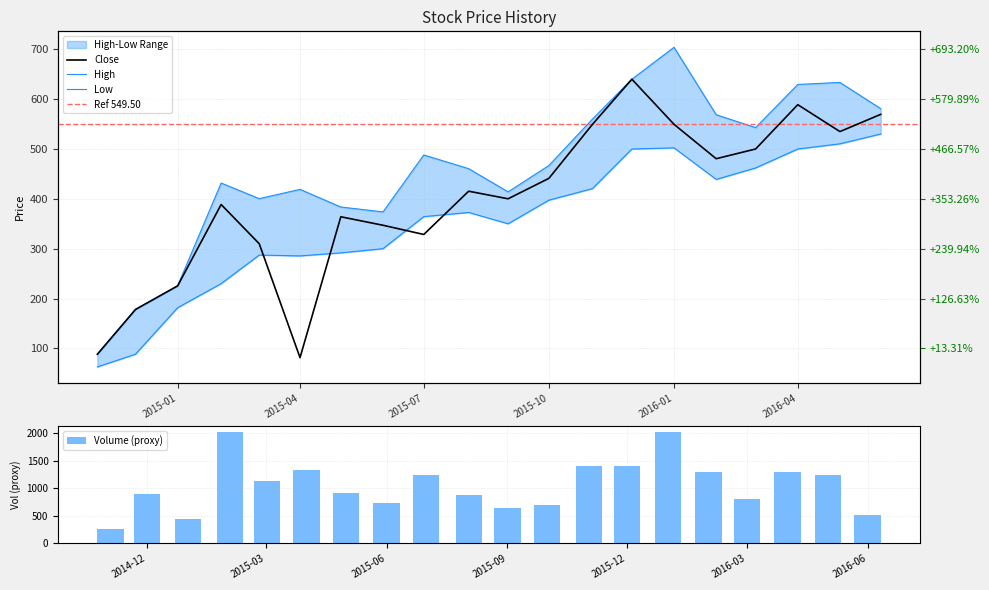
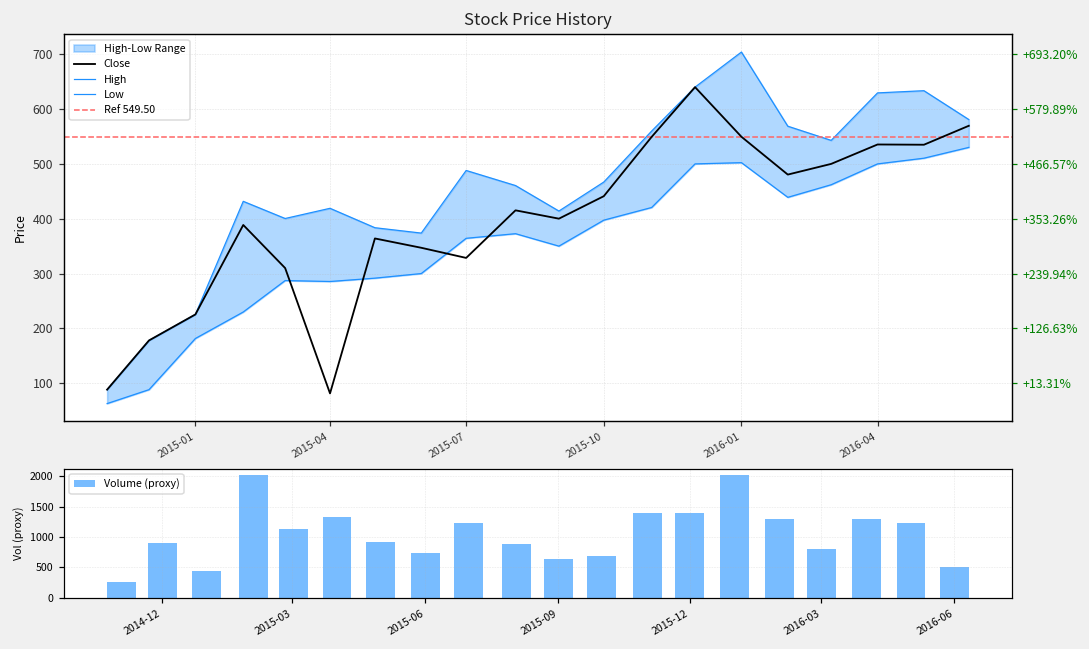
Stock Price History, Close, 2016-04: 590 -> 540
